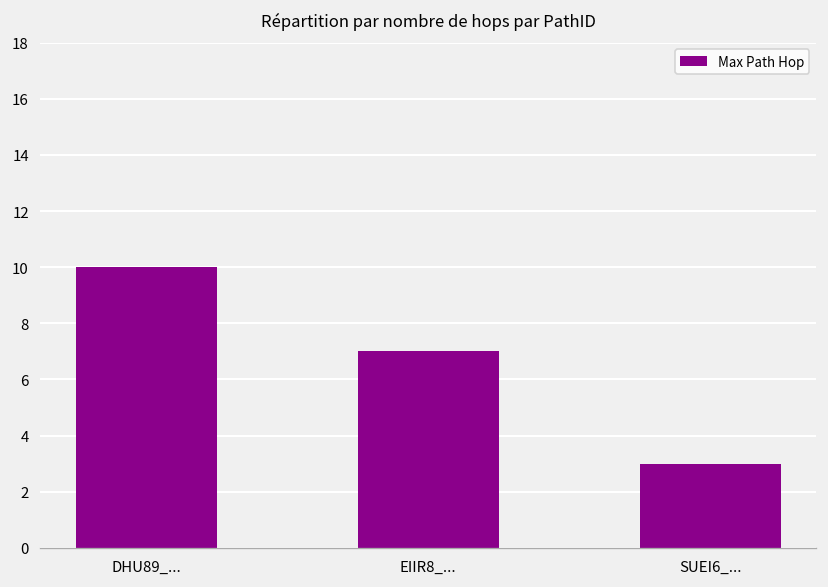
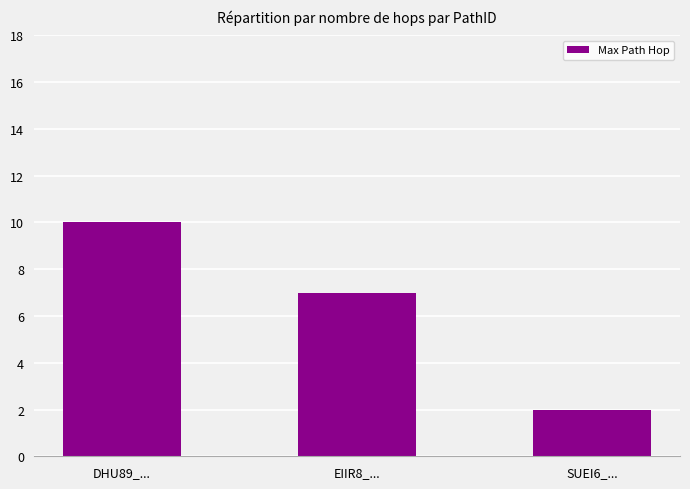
SUEI6_...: 3 -> 2
